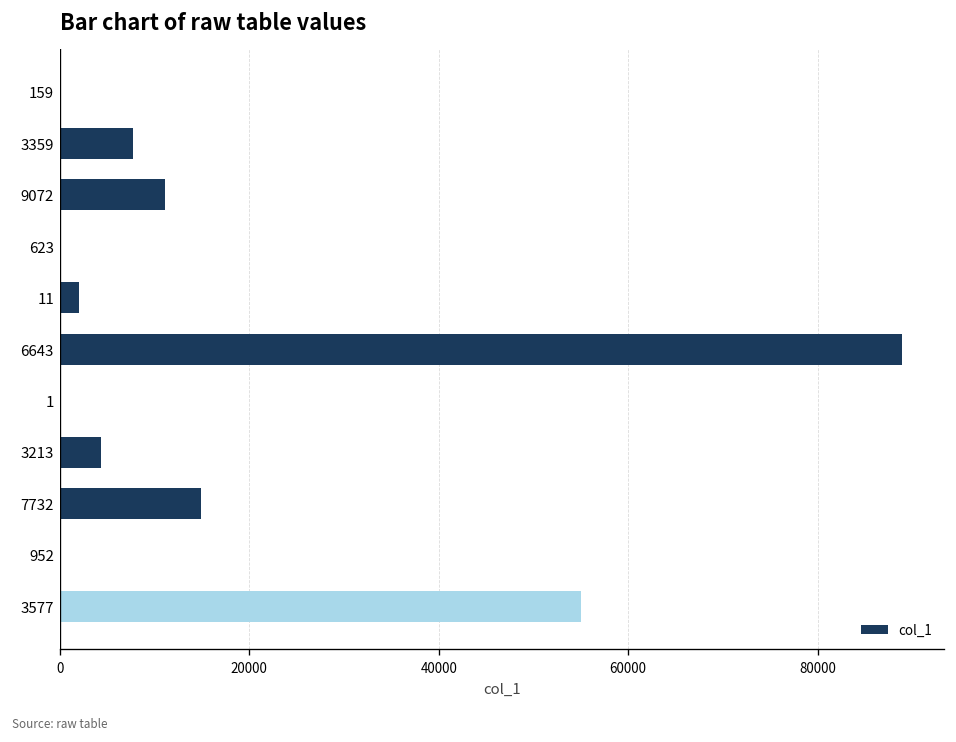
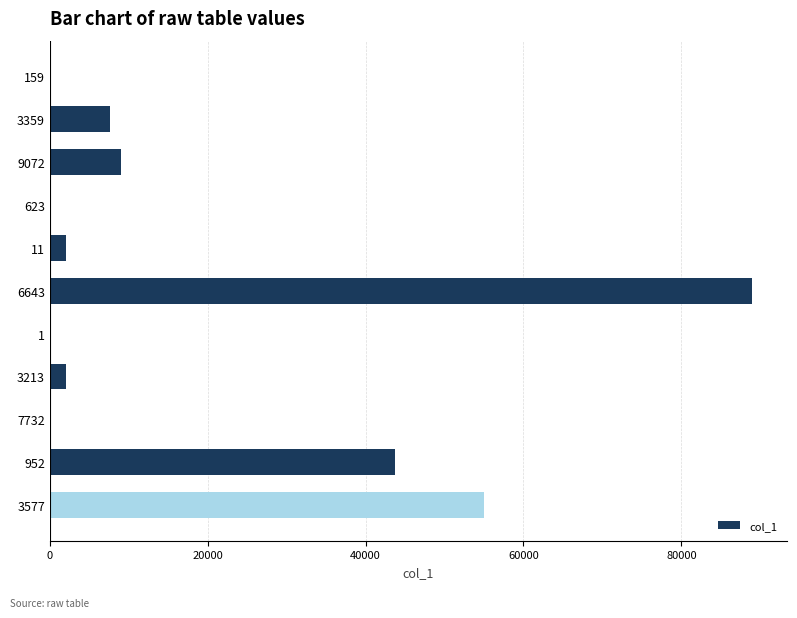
9072: 11000 -> 9000
3213: 4000 -> 2000
7732: 15000 -> 0
952: 0 -> 44000
